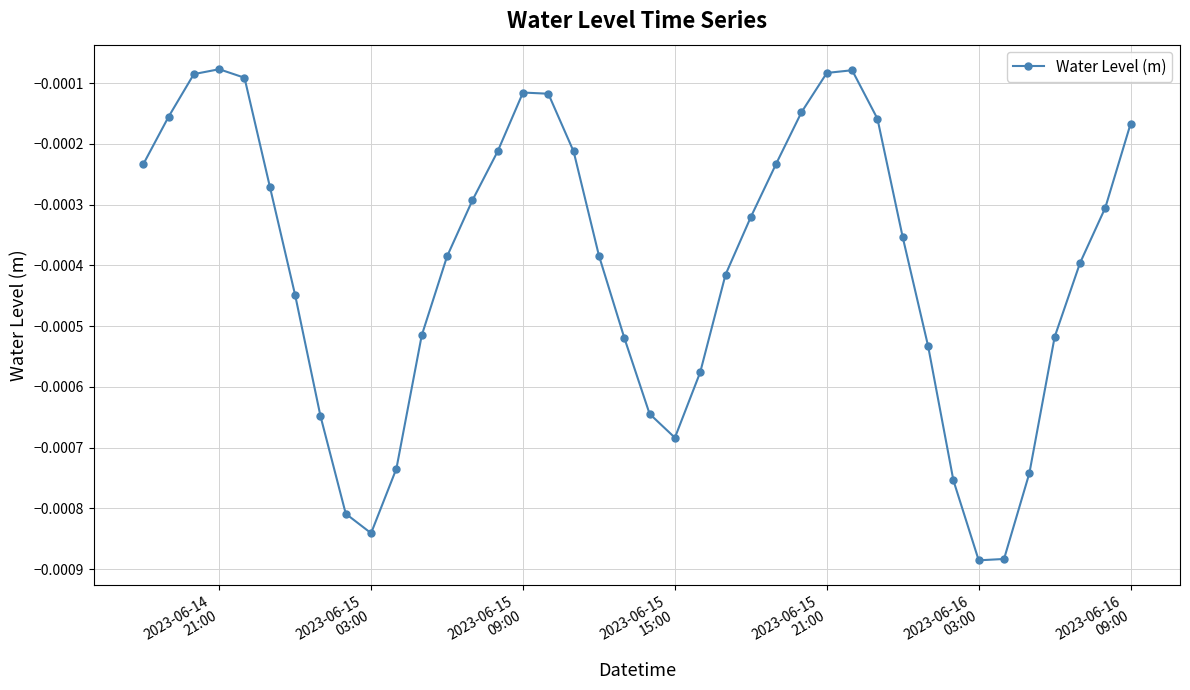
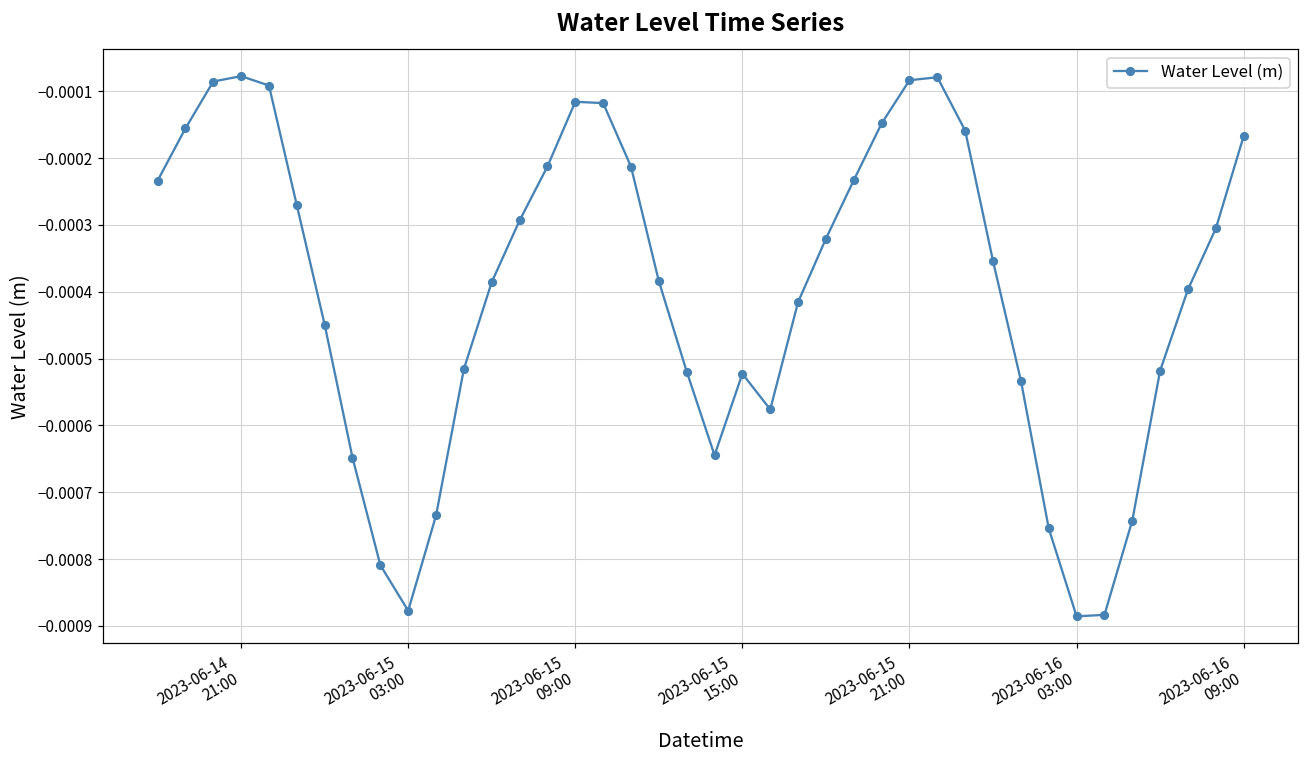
2023-06-15 03:00: -0.00084 -> -0.00088
2023-06-15 15:00: -0.00068 -> -0.00052
